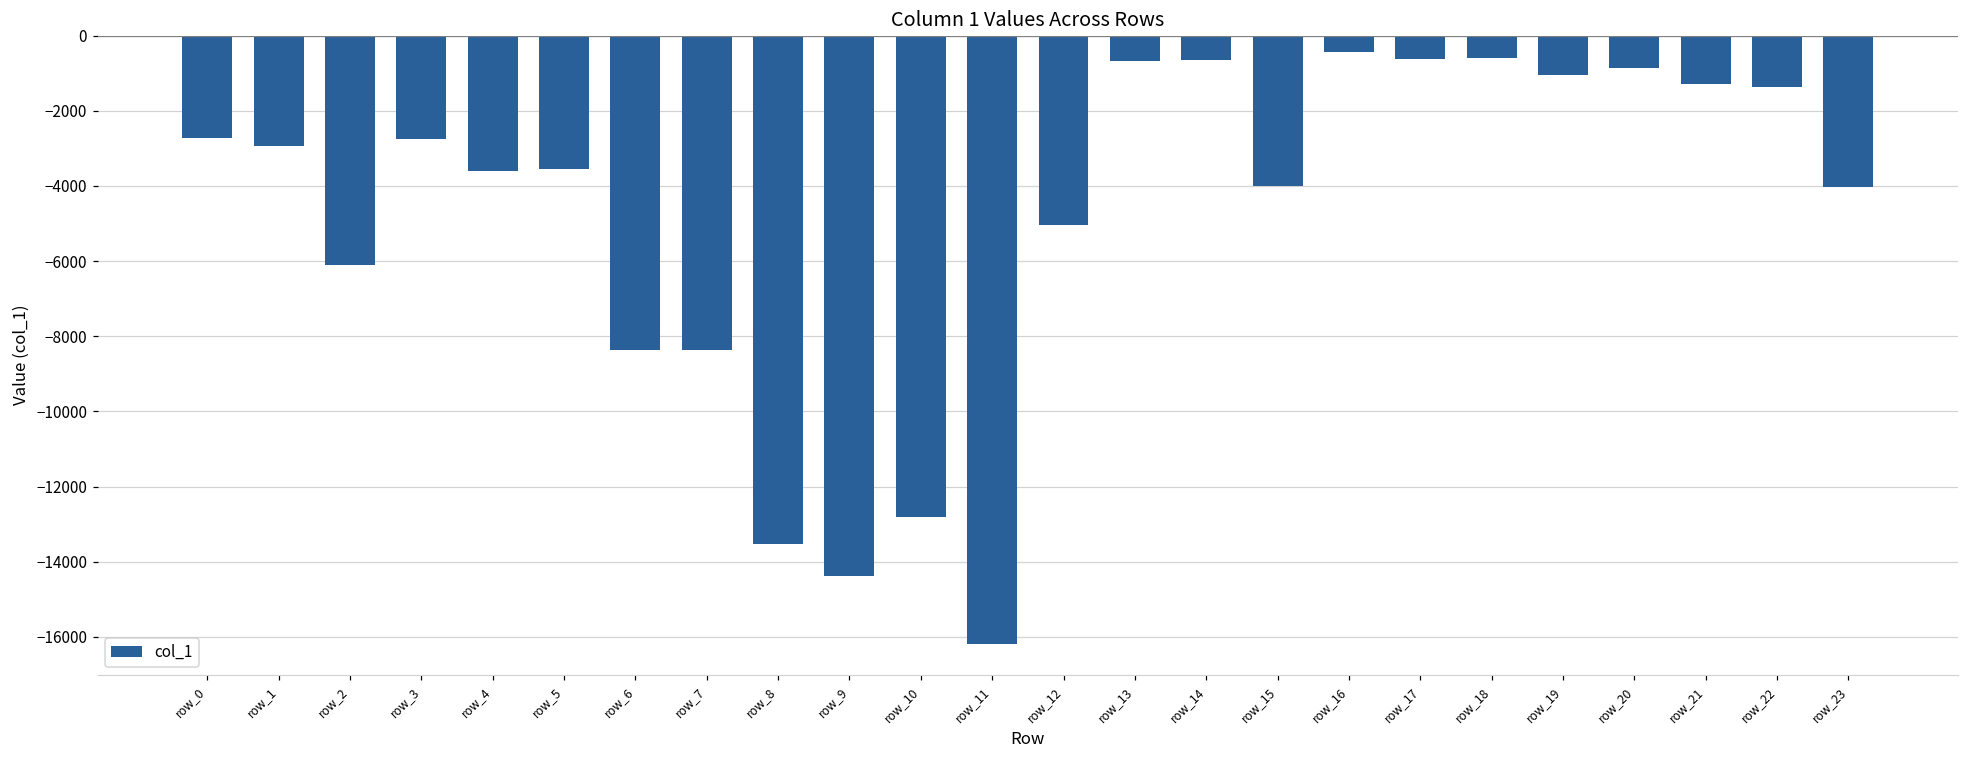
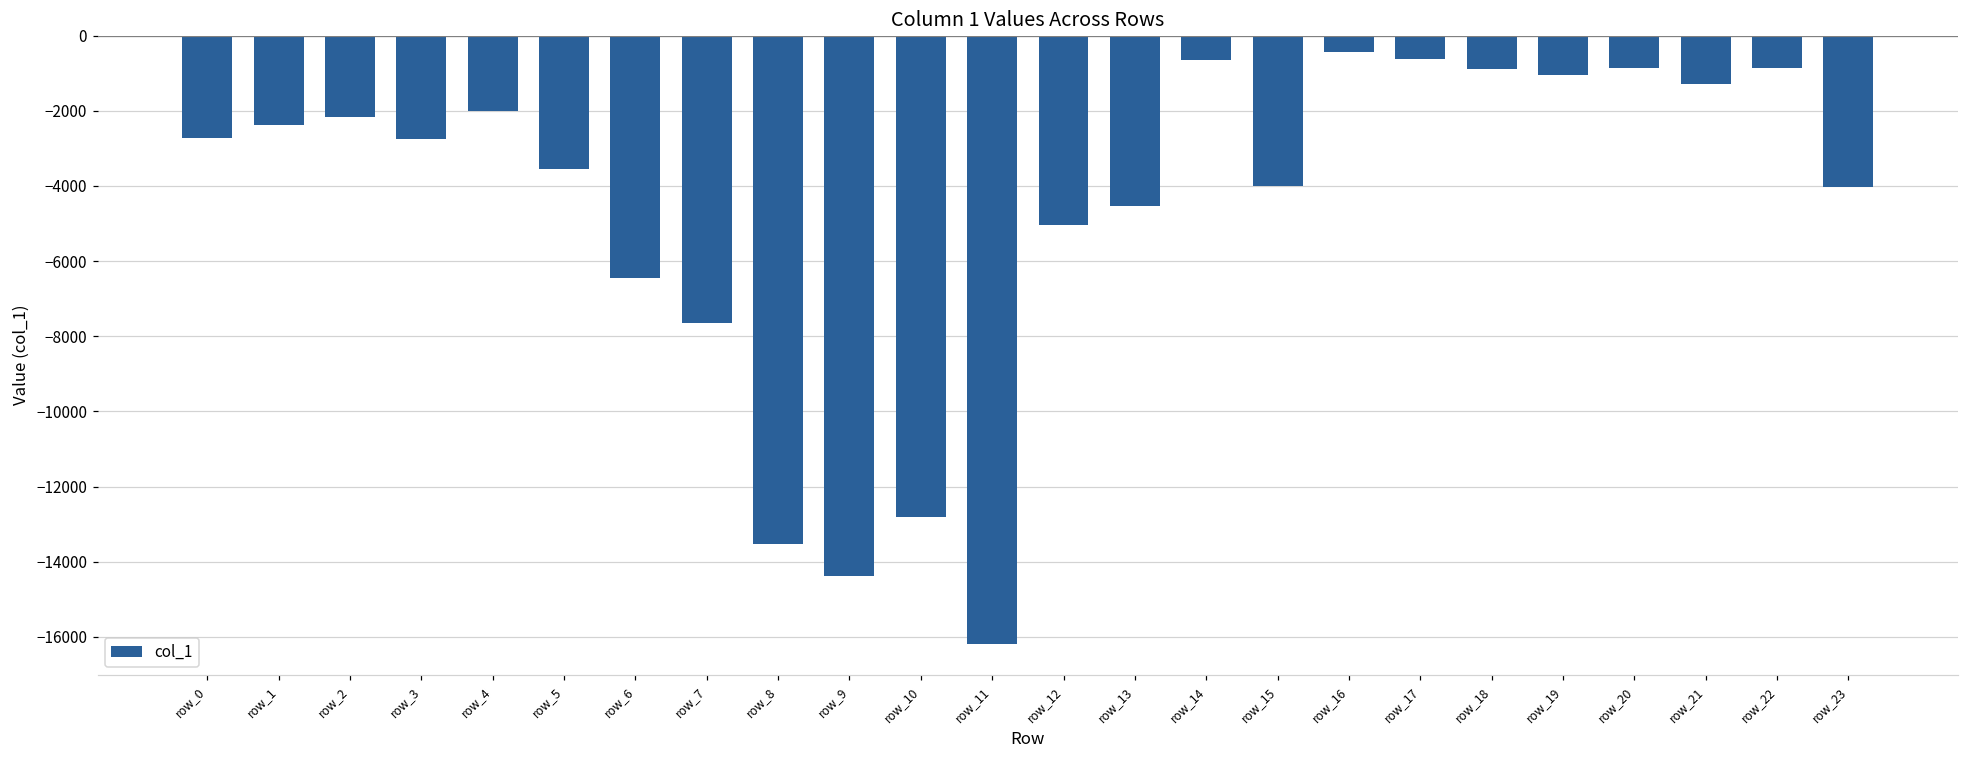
row_1: -2900 -> -2400
row_2: -6100 -> -2200
row_4: -3600 -> -2000
row_6: -8400 -> -6500
row_7: -8400 -> -7700
row_13: -700 -> -4500
row_18: -600 -> -900
row_22: -1400 -> -900
